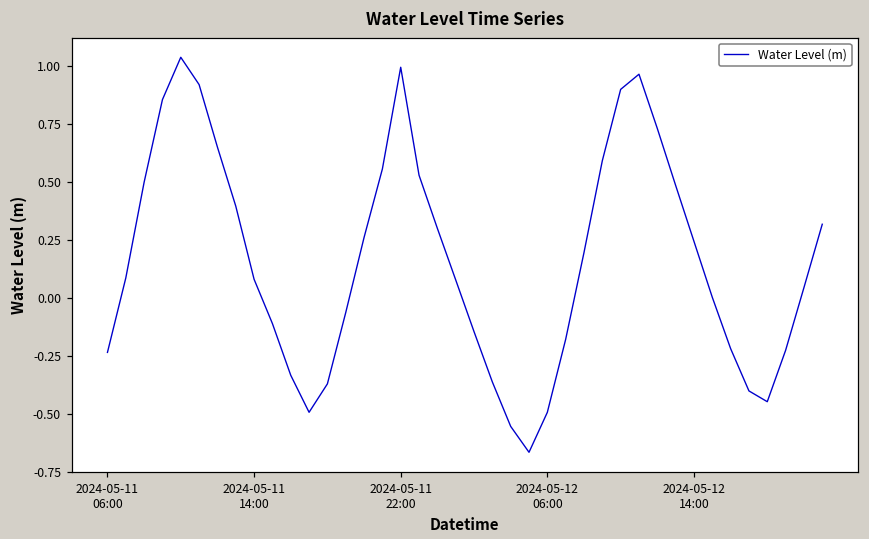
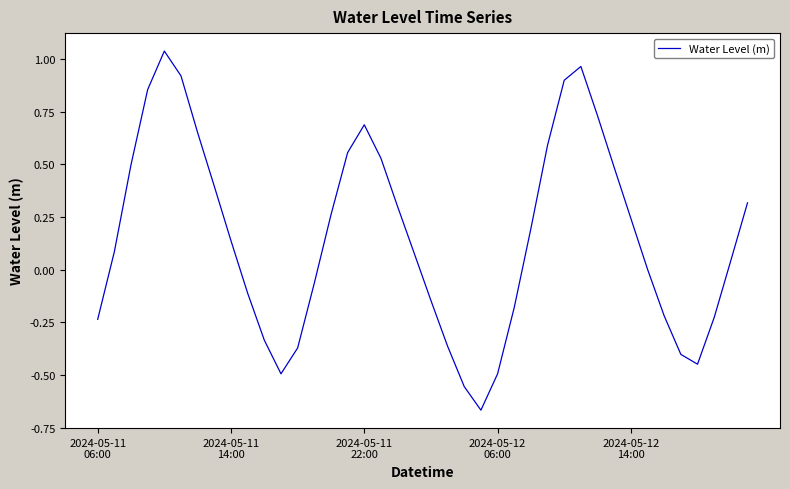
2024-05-11 14:00: 0.08 -> 0.14
2024-05-11 22:00: 0.99 -> 0.69
